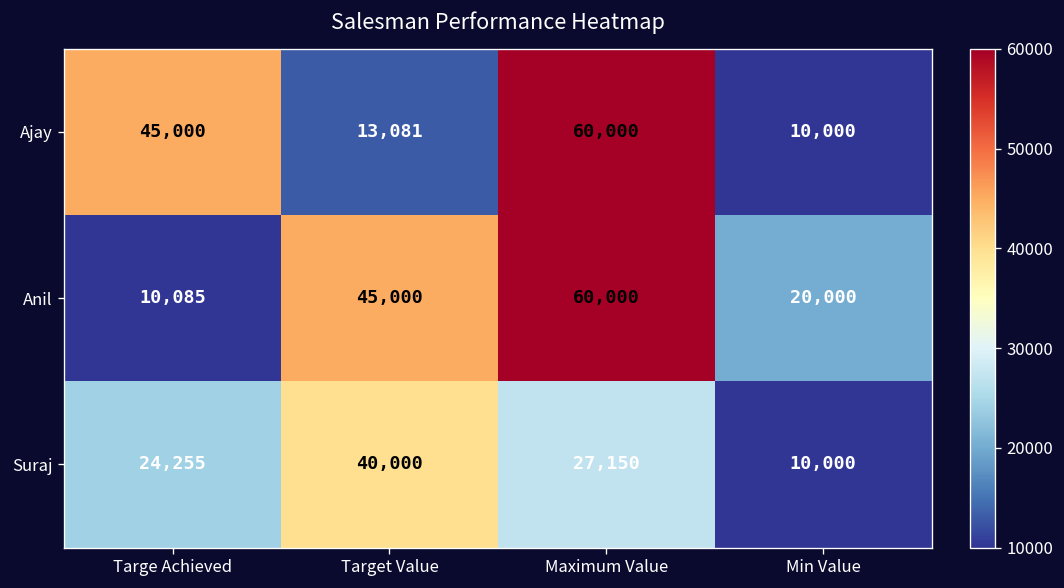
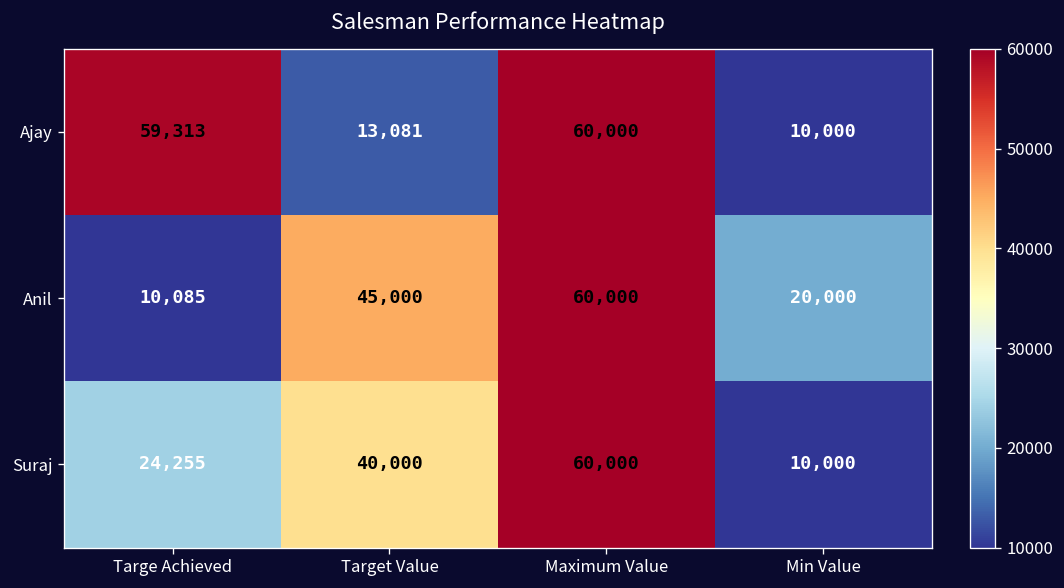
Ajay, Targe Achieved: 45,000 -> 59,313
Suraj, Maximum Value: 27,150 -> 60,000
